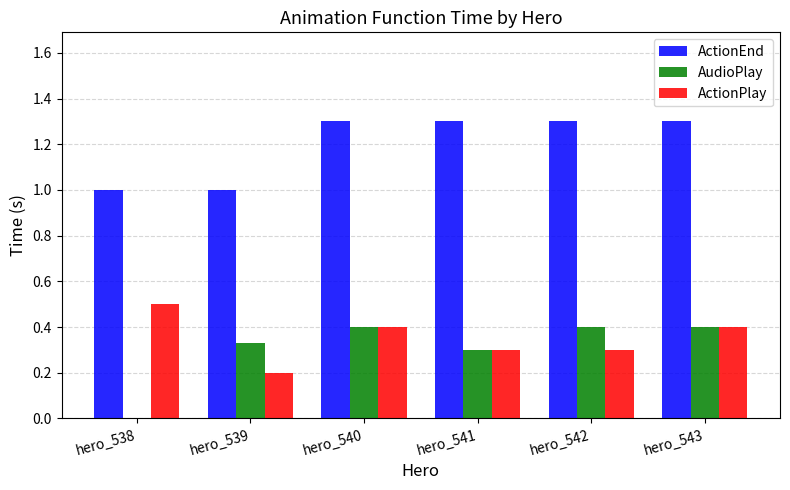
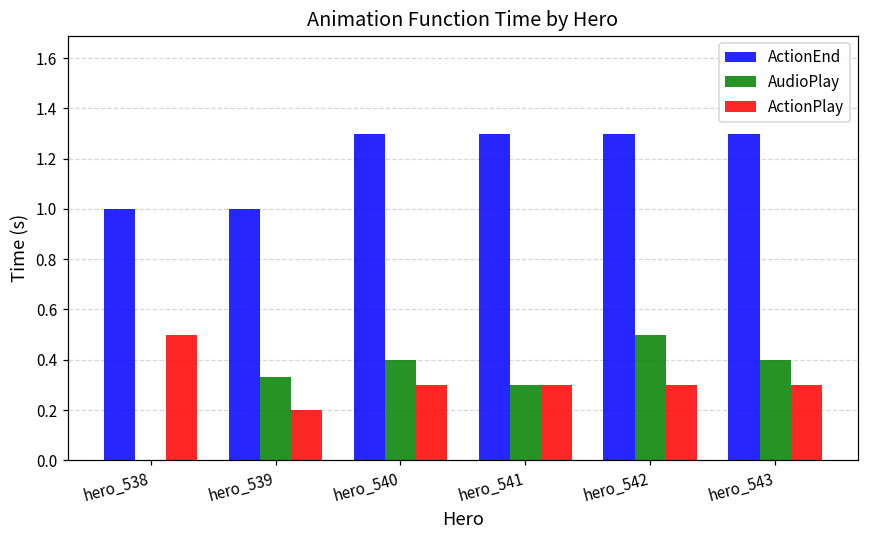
ActionPlay, hero_540: 0.4 -> 0.3
AudioPlay, hero_542: 0.4 -> 0.5
ActionPlay, hero_543: 0.4 -> 0.3
